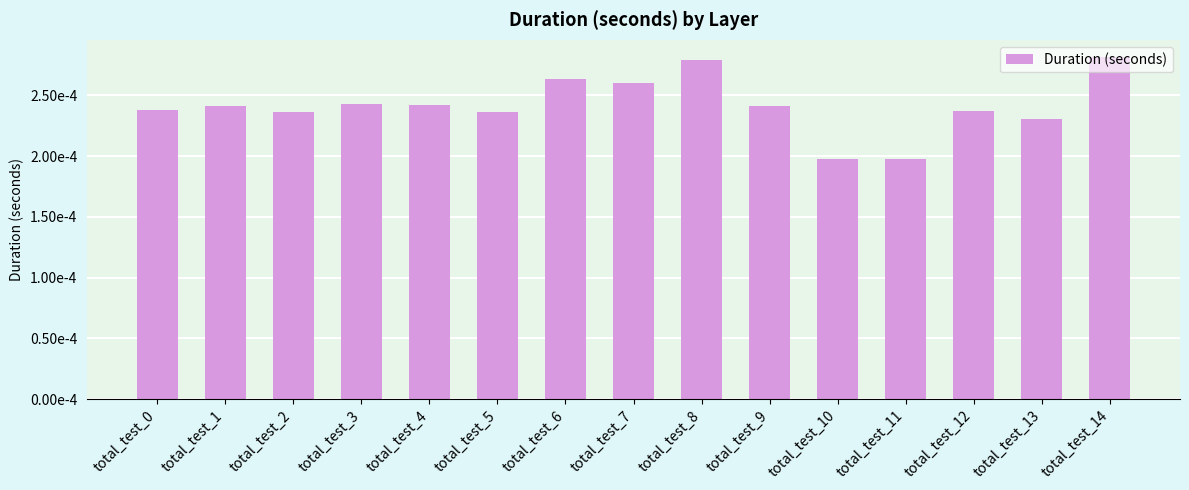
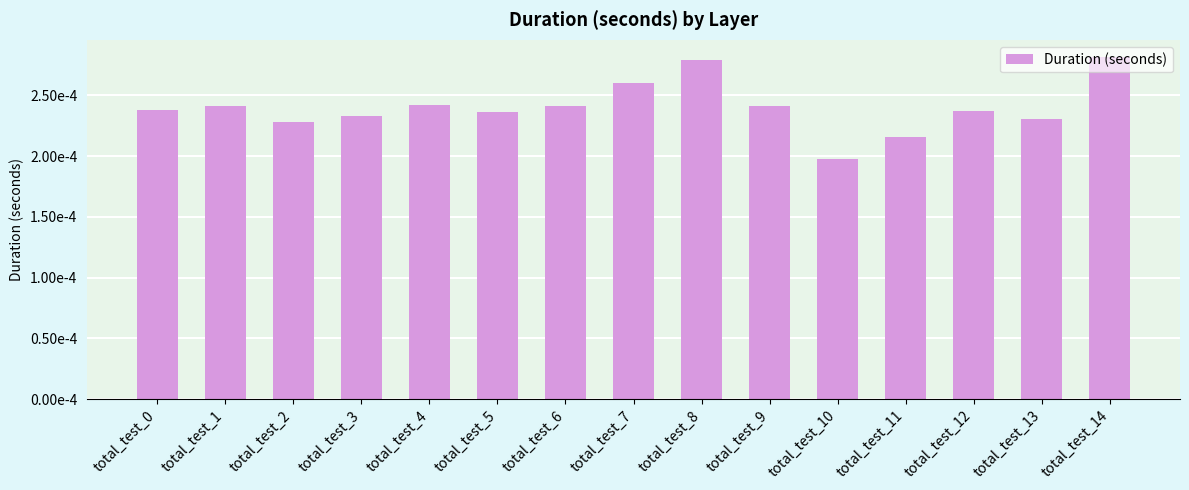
total_test_2: 0.000237 -> 0.000228
total_test_3: 0.000243 -> 0.000233
total_test_6: 0.000263 -> 0.000241
total_test_11: 0.000197 -> 0.000216
